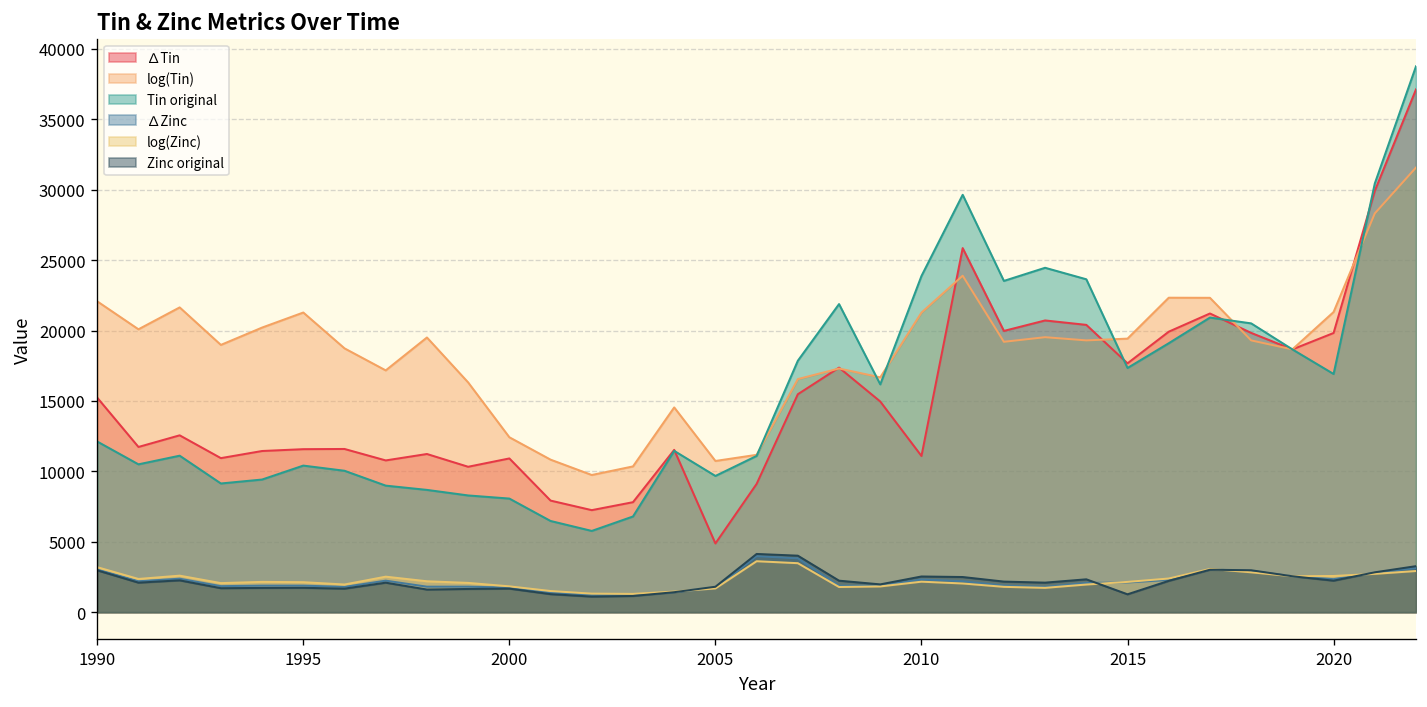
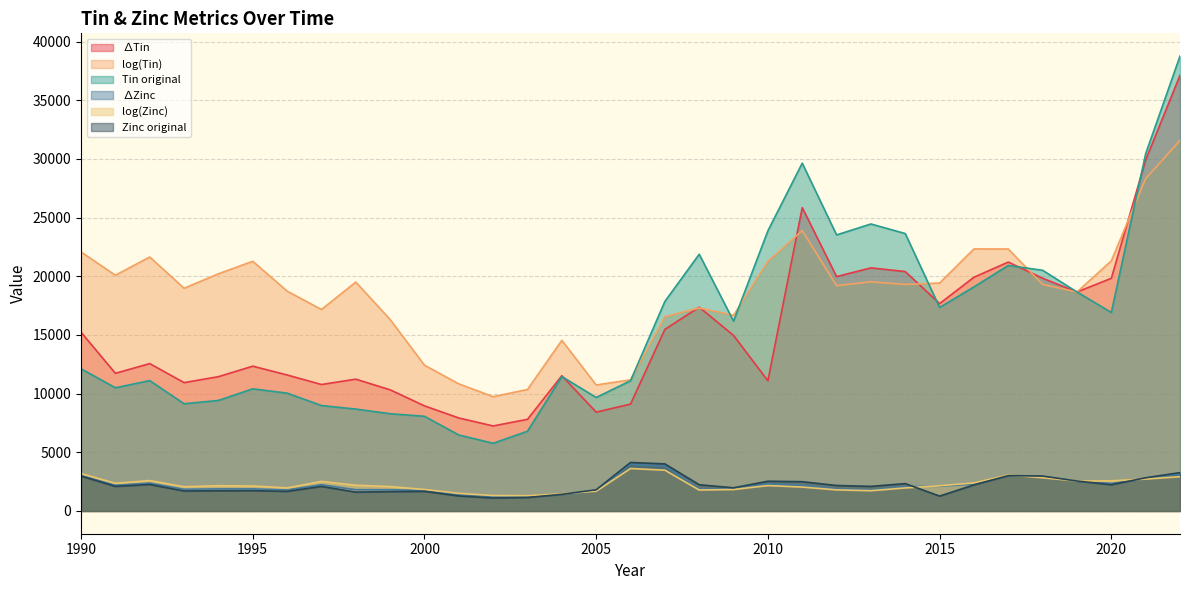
∆Tin, 1995: 11600 -> 12300
∆Tin, 2000: 10900 -> 9000
∆Tin, 2005: 4900 -> 8400
